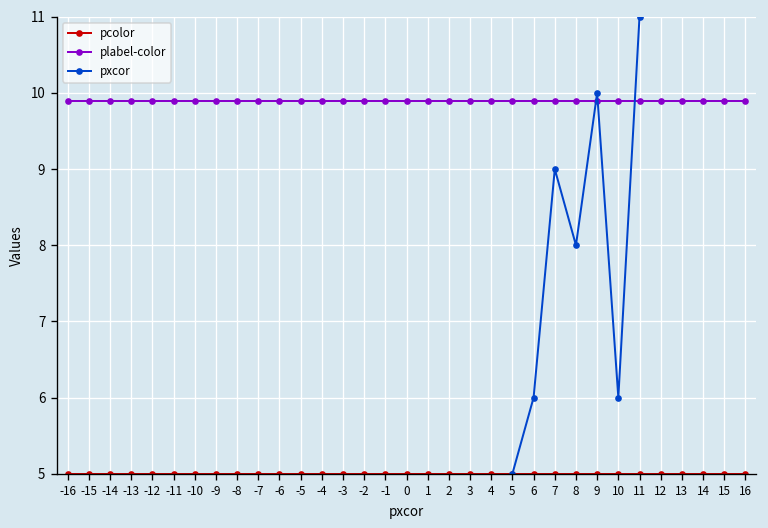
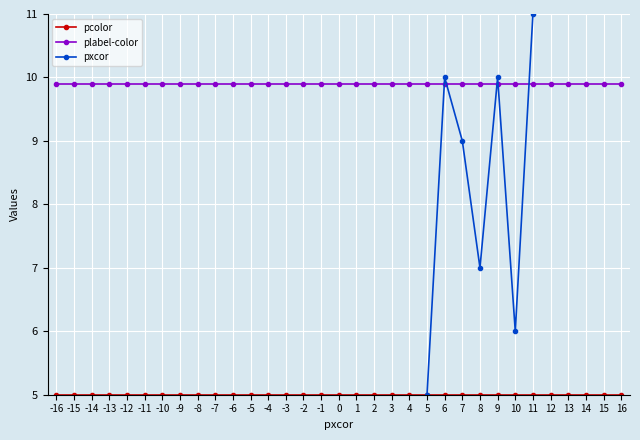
pxcor, 6: 6 -> 10
pxcor, 8: 8 -> 7
